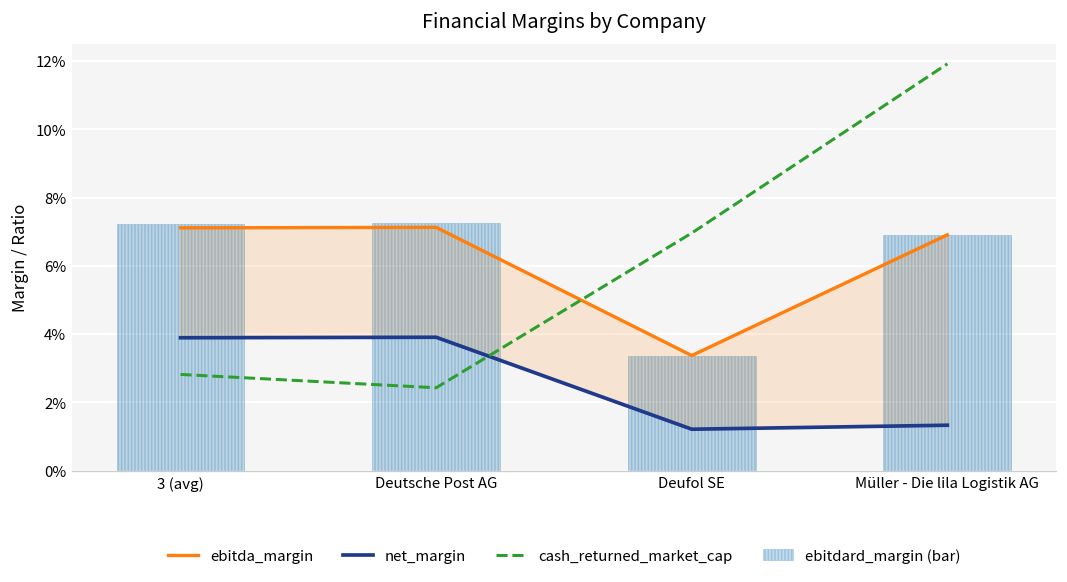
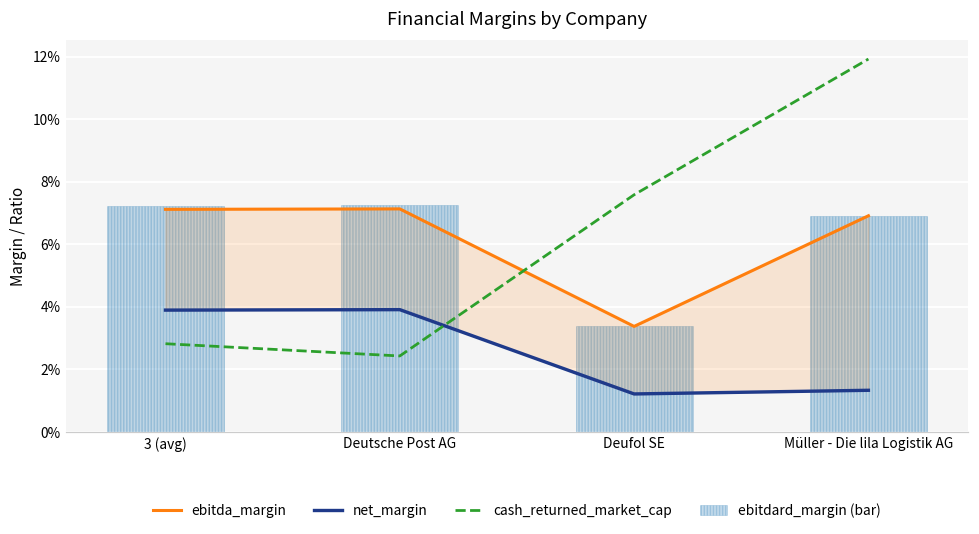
cash_returned_market_cap, Deufol SE: 7.0% -> 7.6%
